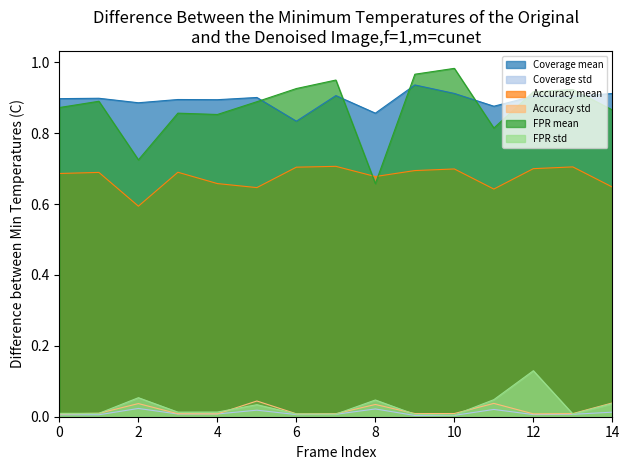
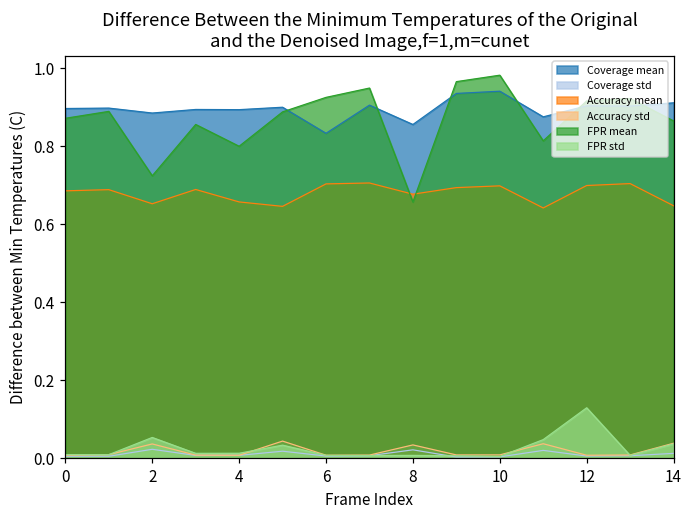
Accuracy mean, 2: 0.59 -> 0.65
FPR mean, 4: 0.85 -> 0.80
FPR std, 8: 0.05 -> 0.01
Coverage mean, 10: 0.91 -> 0.94
